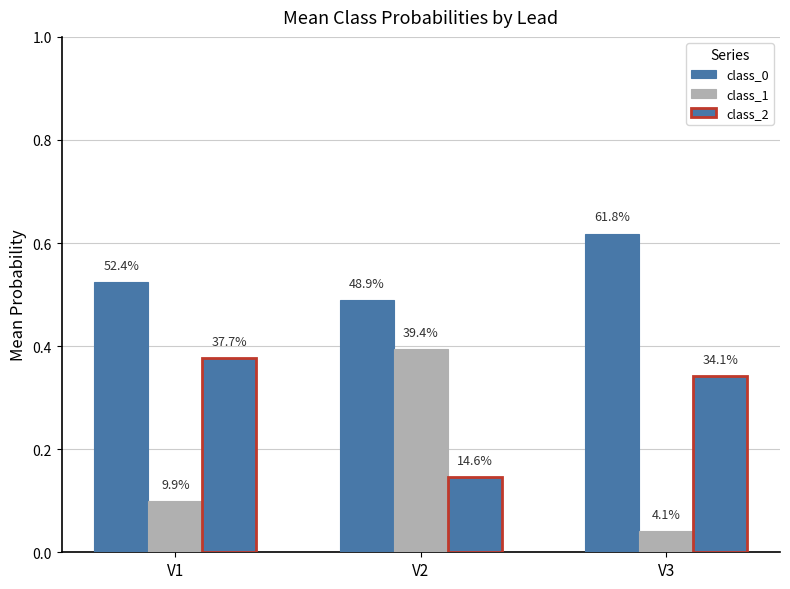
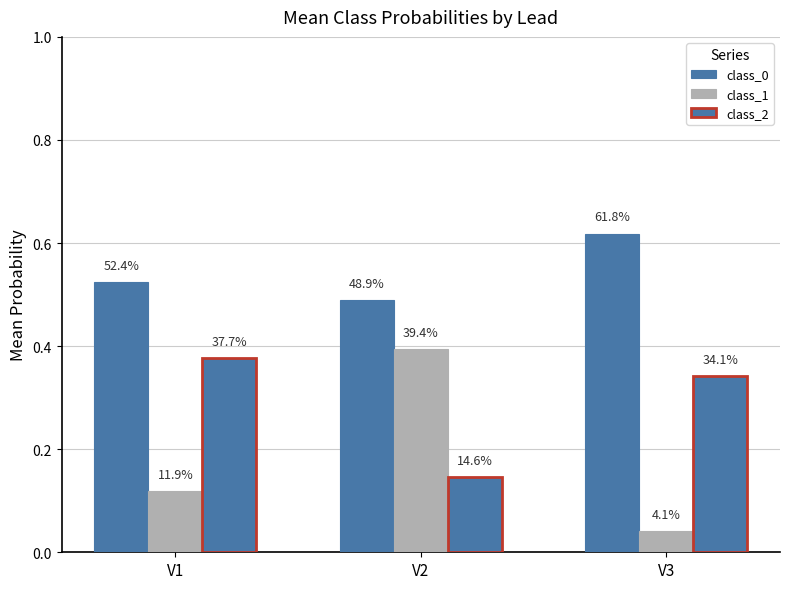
class_1, V1: 9.9% -> 11.9%
